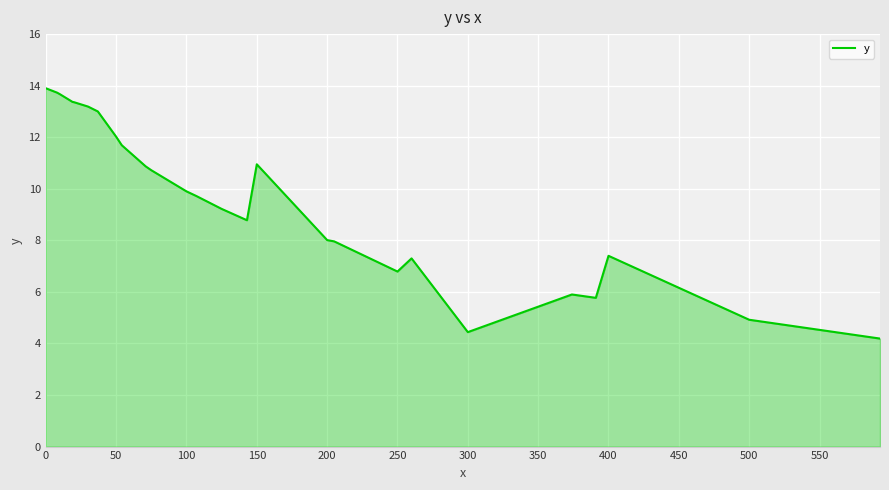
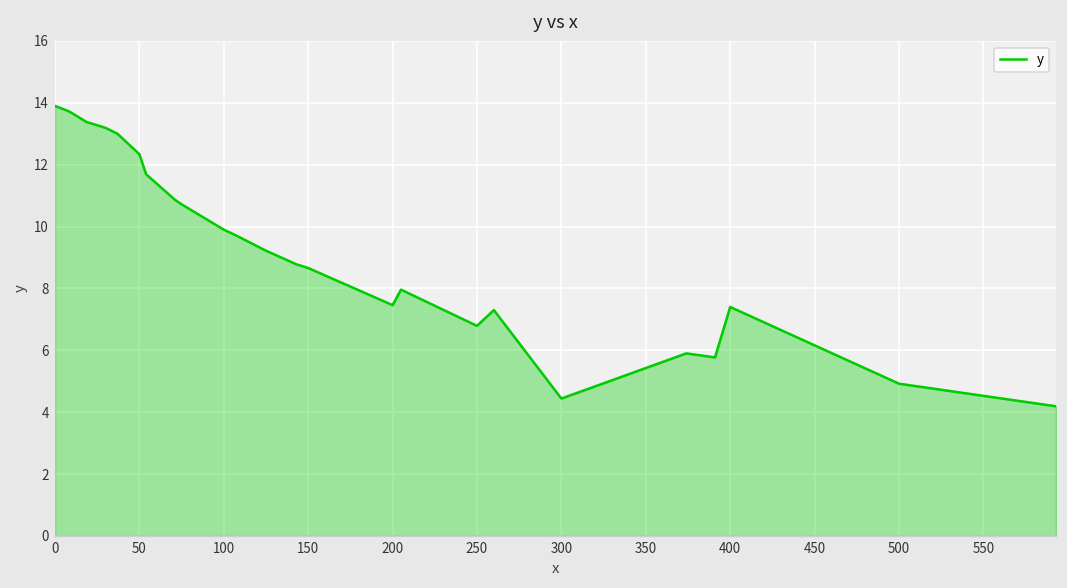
50: 12.0 -> 12.3
150: 11.0 -> 8.7
200: 8.0 -> 7.5
